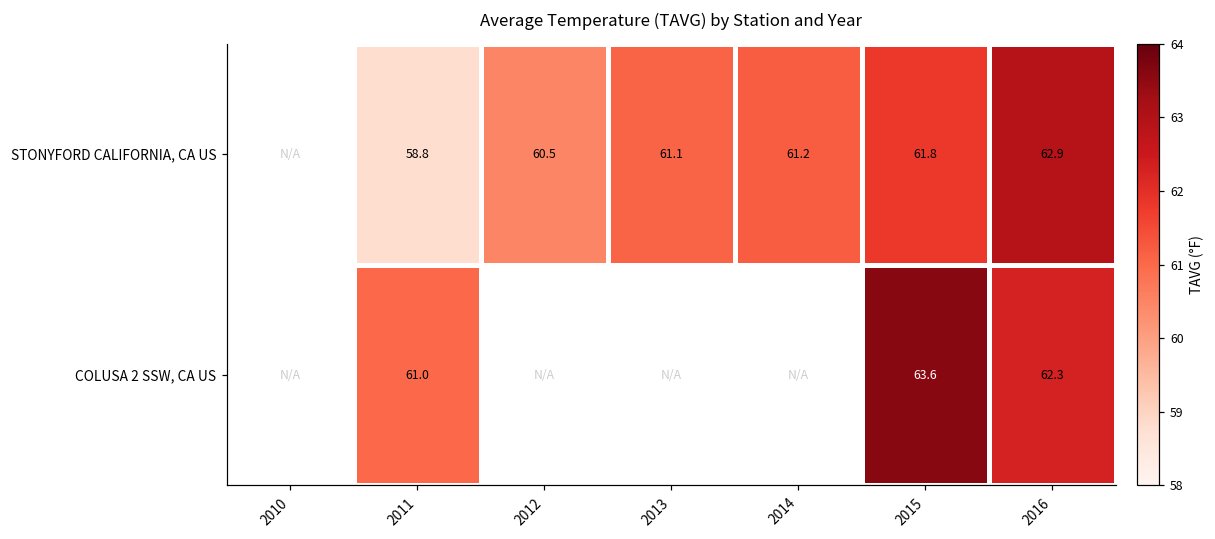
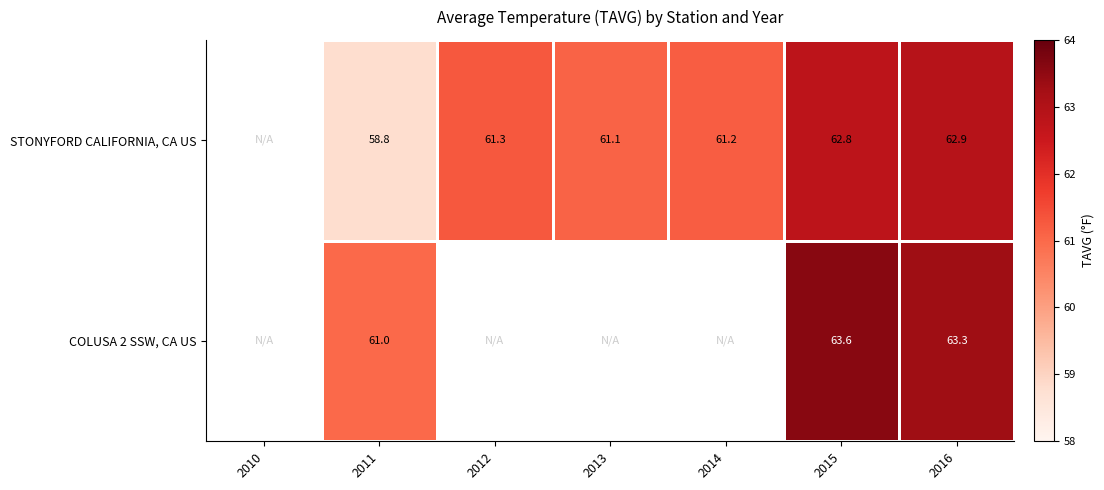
STONYFORD CALIFORNIA, CA US, 2012: 60.5 -> 61.3
STONYFORD CALIFORNIA, CA US, 2015: 61.8 -> 62.8
COLUSA 2 SSW, CA US, 2016: 62.3 -> 63.3
